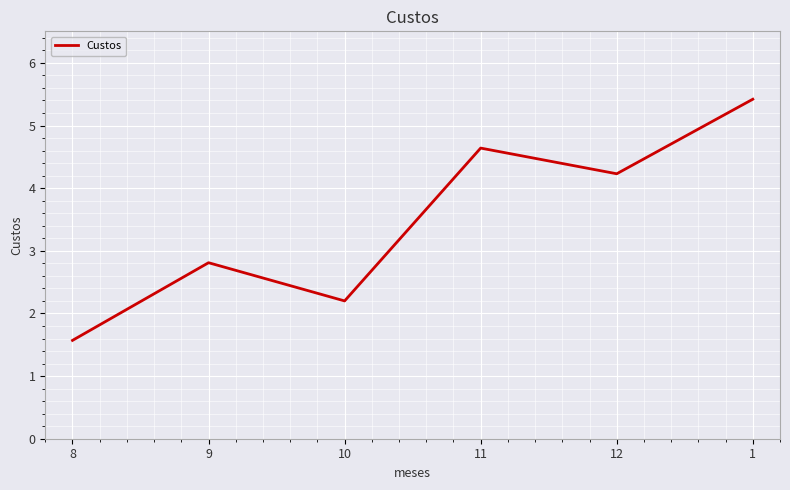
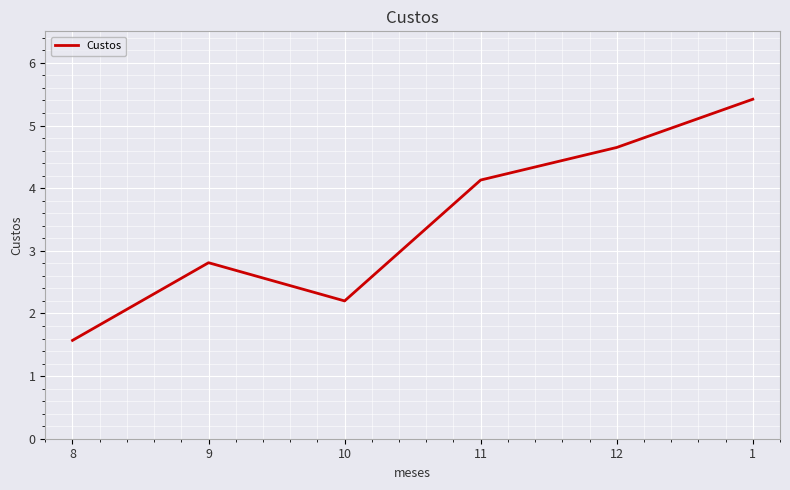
11: 4.6 -> 4.1
12: 4.2 -> 4.7
